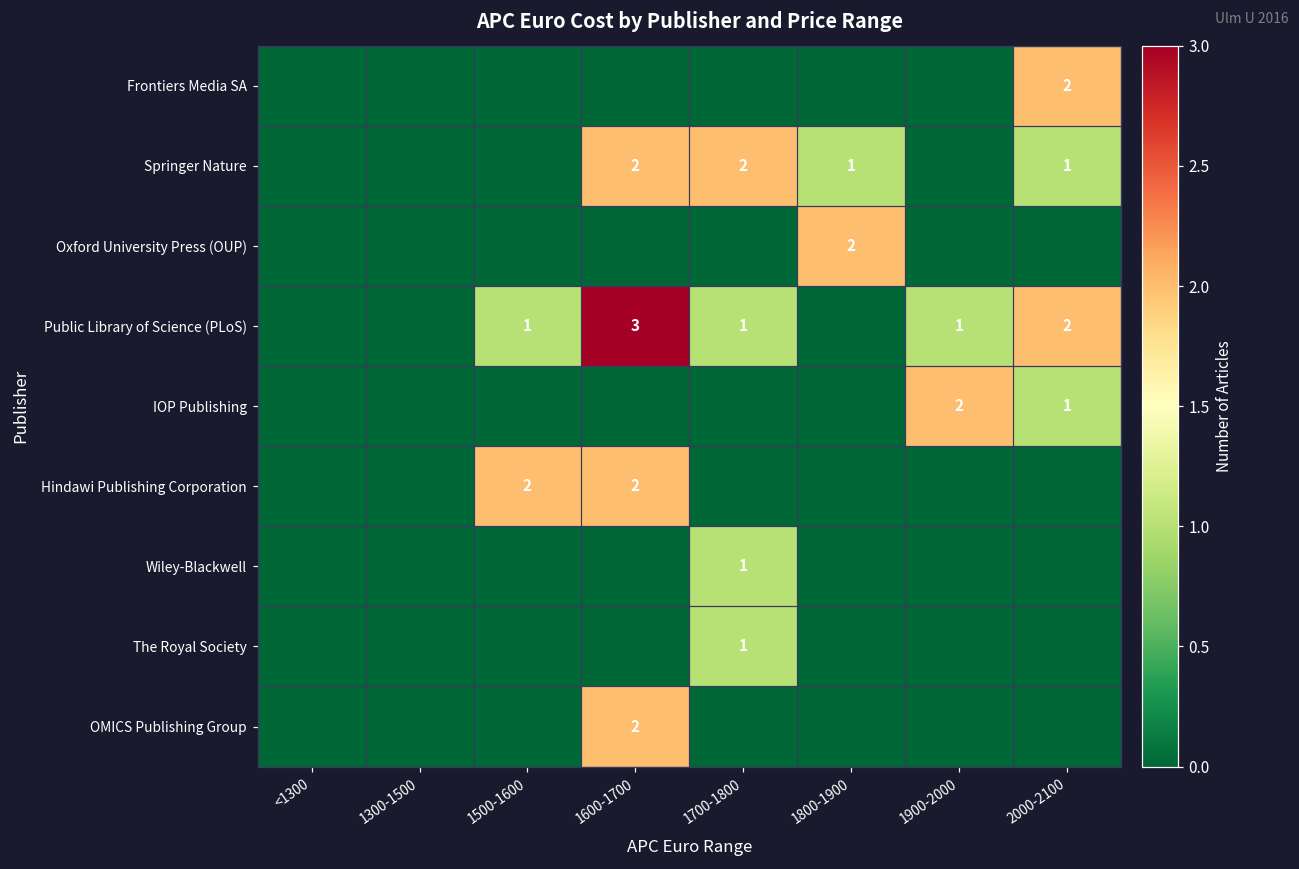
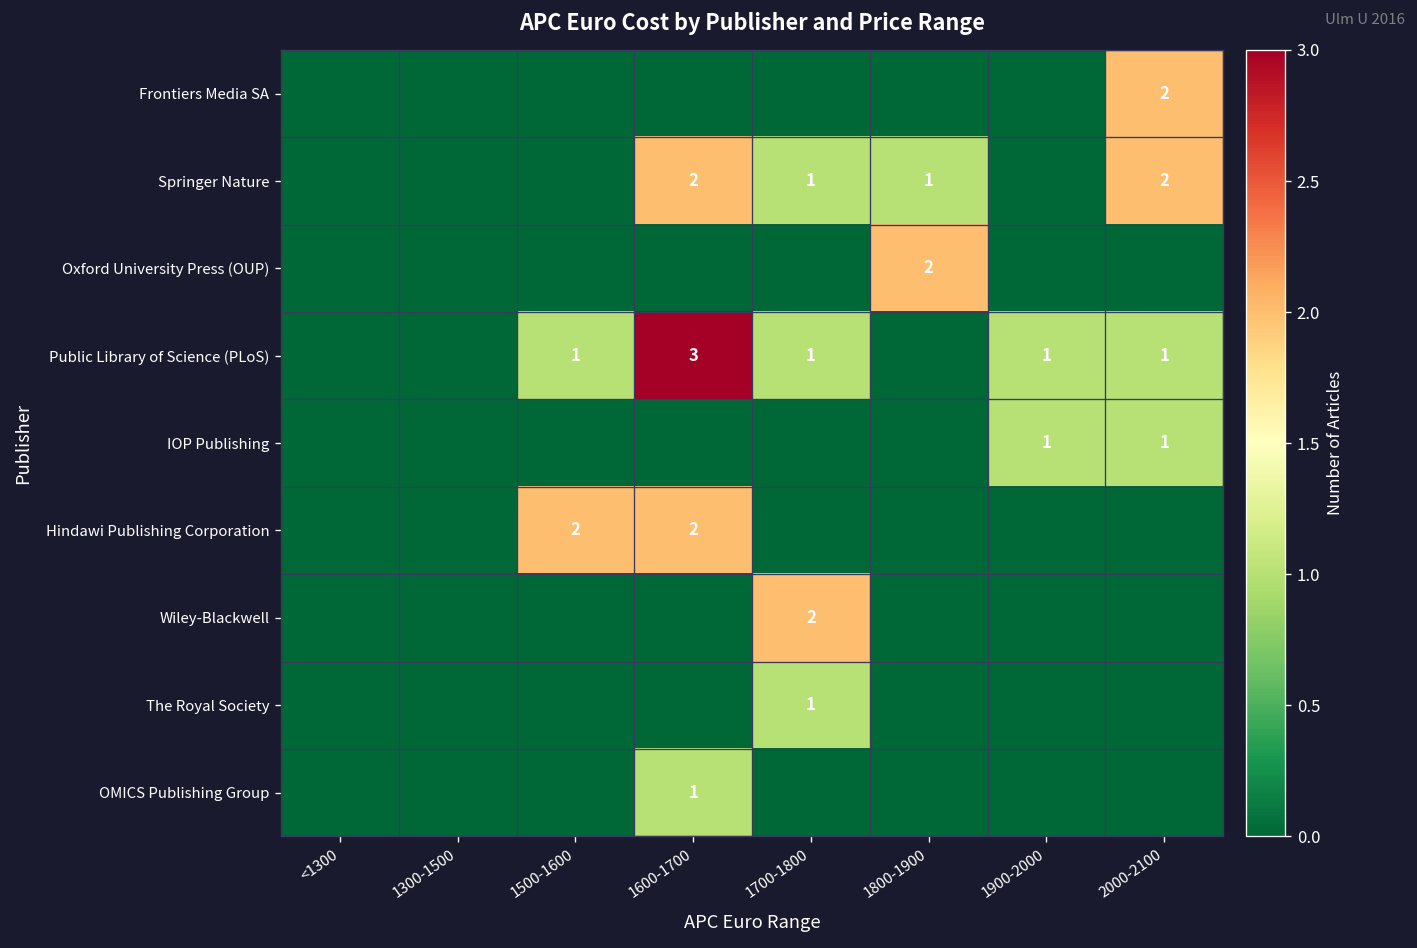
Springer Nature, 1700-1800: 2 -> 1
Springer Nature, 2000-2100: 1 -> 2
Public Library of Science (PLoS), 2000-2100: 2 -> 1
IOP Publishing, 1900-2000: 2 -> 1
Wiley-Blackwell, 1700-1800: 1 -> 2
OMICS Publishing Group, 1600-1700: 2 -> 1
